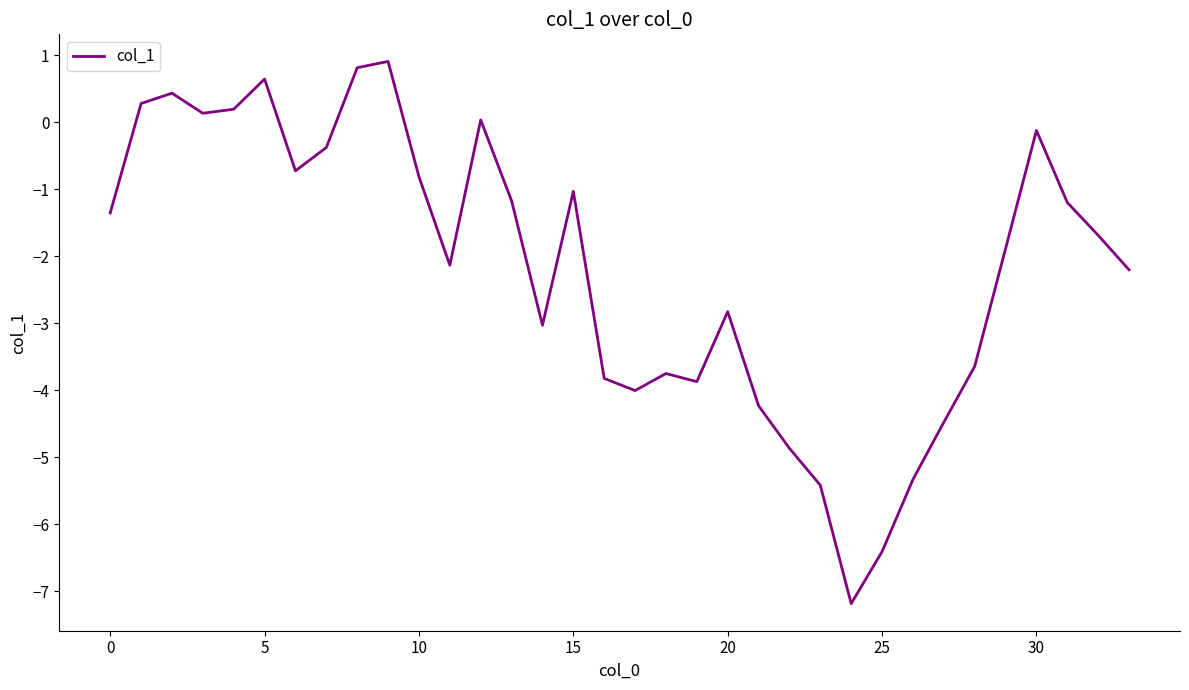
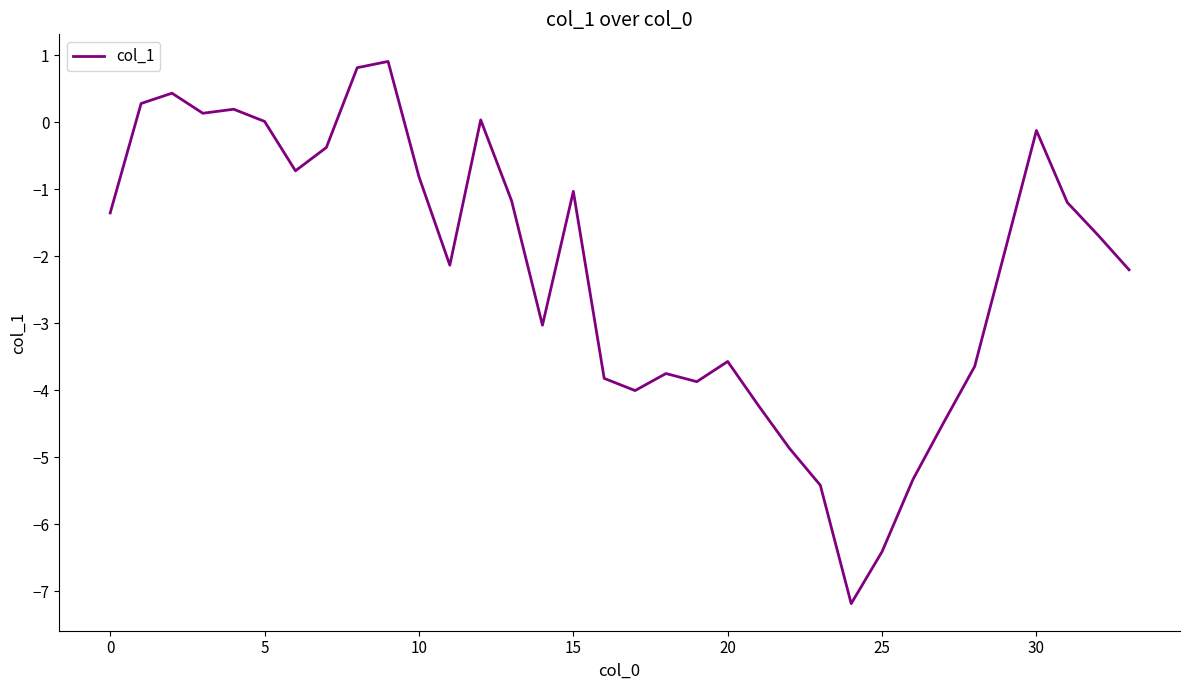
5: 0.6 -> 0.0
20: -2.8 -> -3.6
